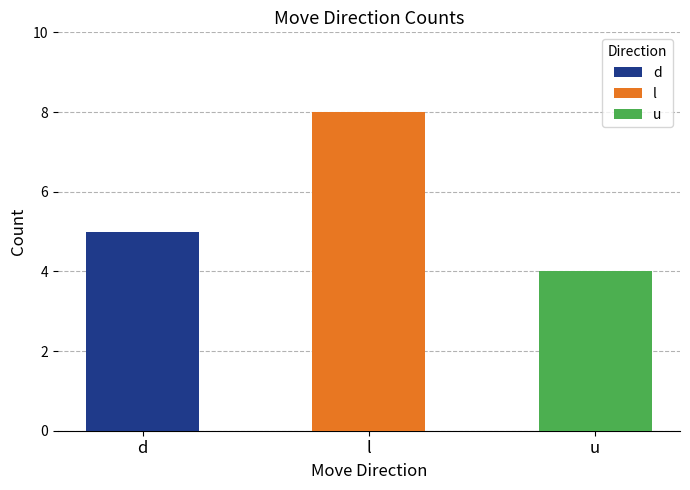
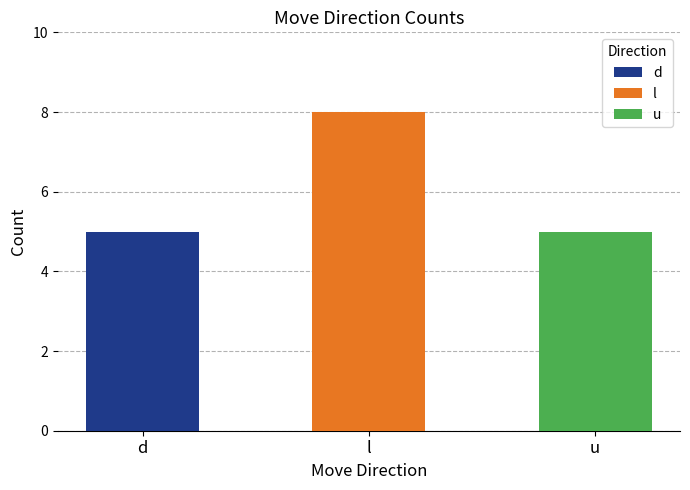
u: 4 -> 5
